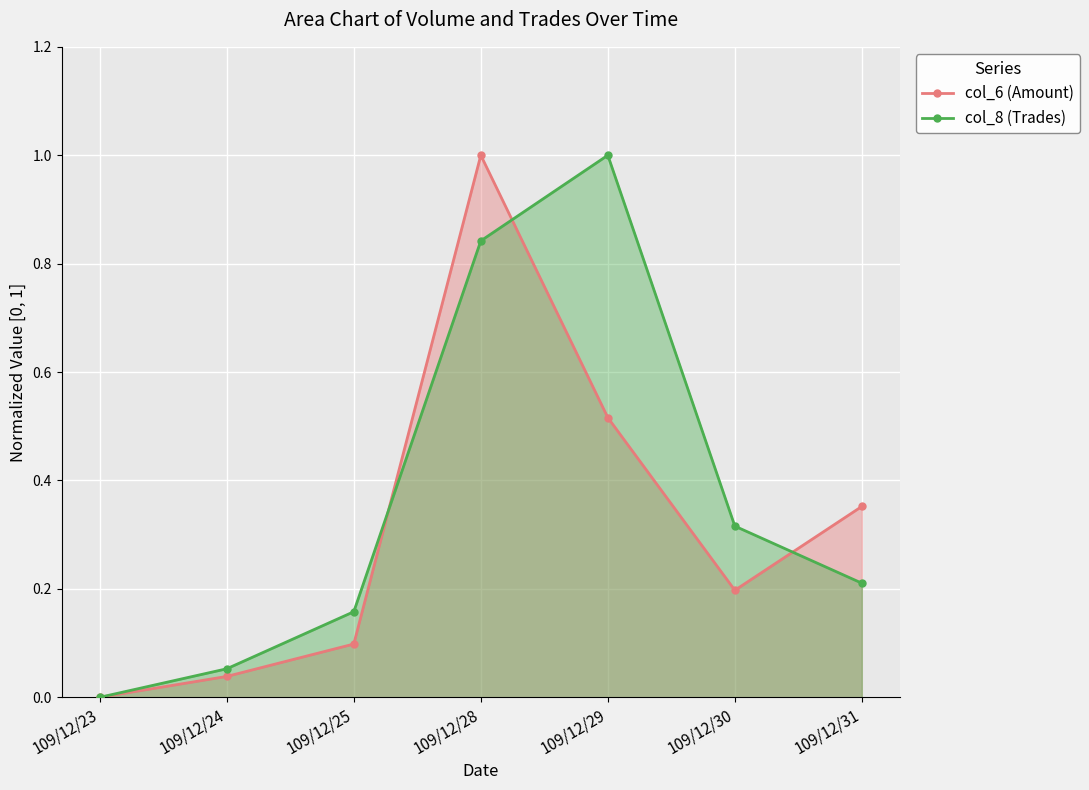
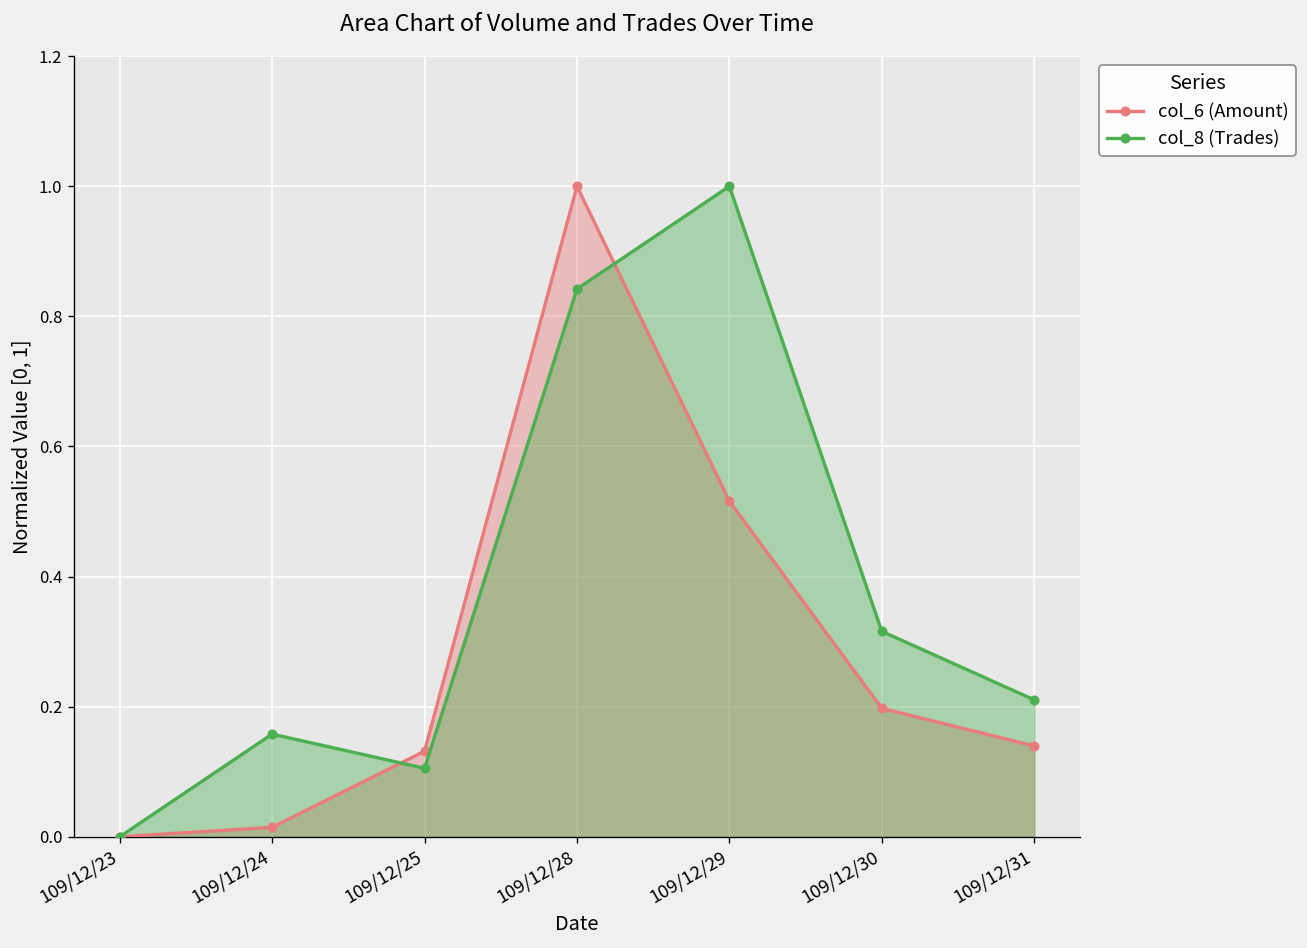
col_6 (Amount), 109/12/24: 0.04 -> 0.01
col_8 (Trades), 109/12/24: 0.05 -> 0.16
col_6 (Amount), 109/12/25: 0.10 -> 0.13
col_8 (Trades), 109/12/25: 0.16 -> 0.11
col_6 (Amount), 109/12/31: 0.35 -> 0.14
